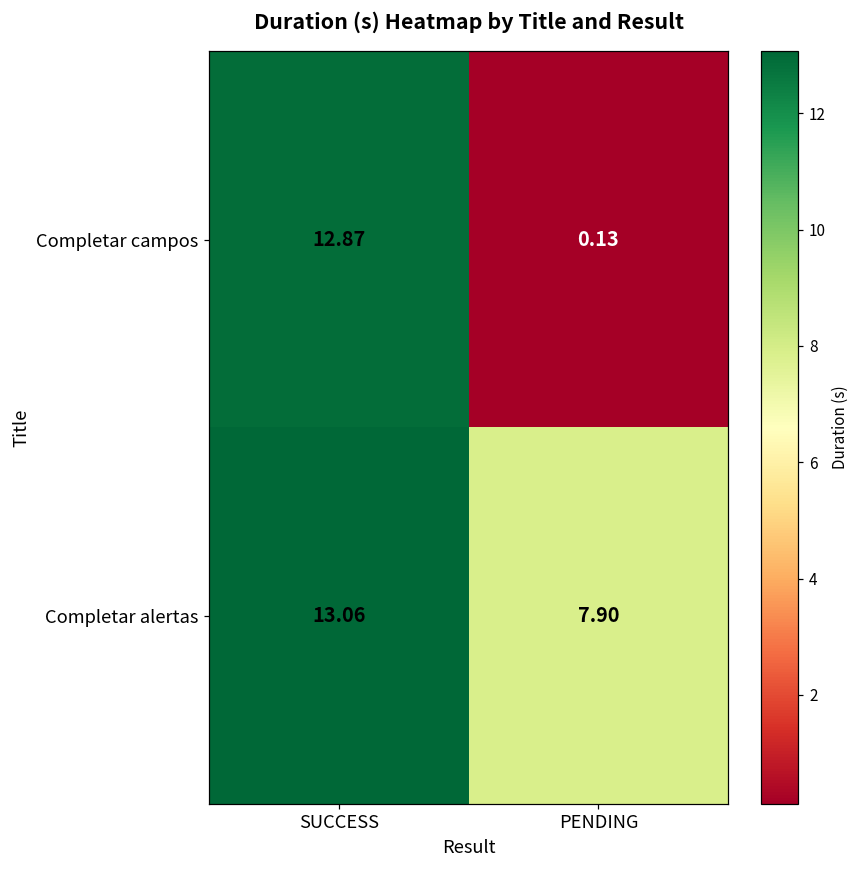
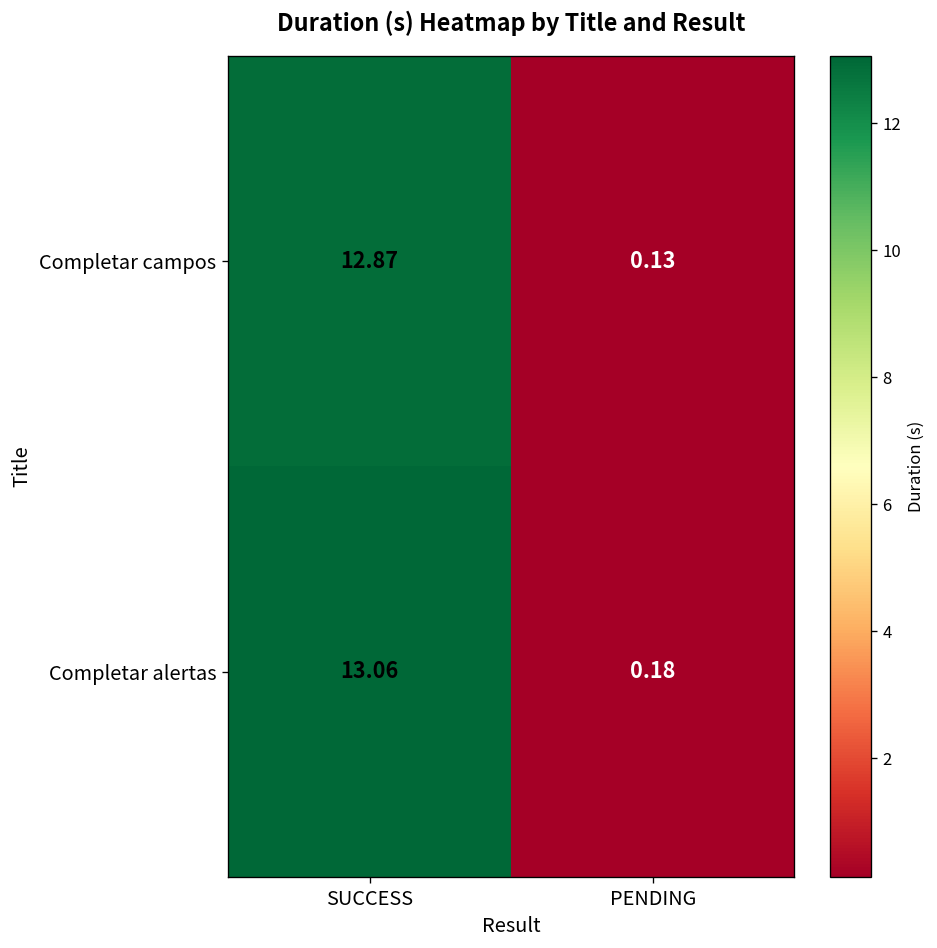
Completar alertas, PENDING: 7.90 -> 0.18
